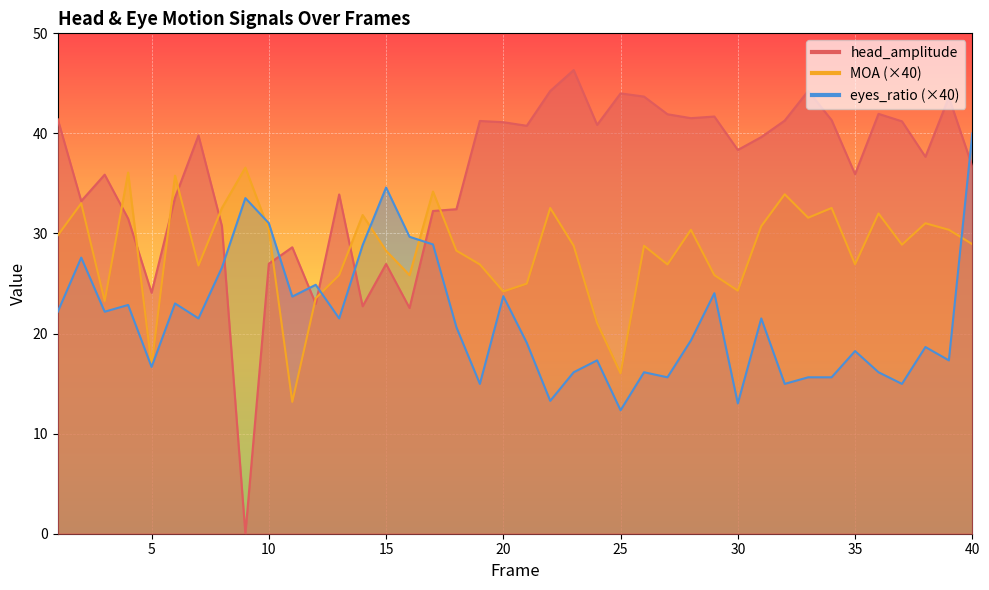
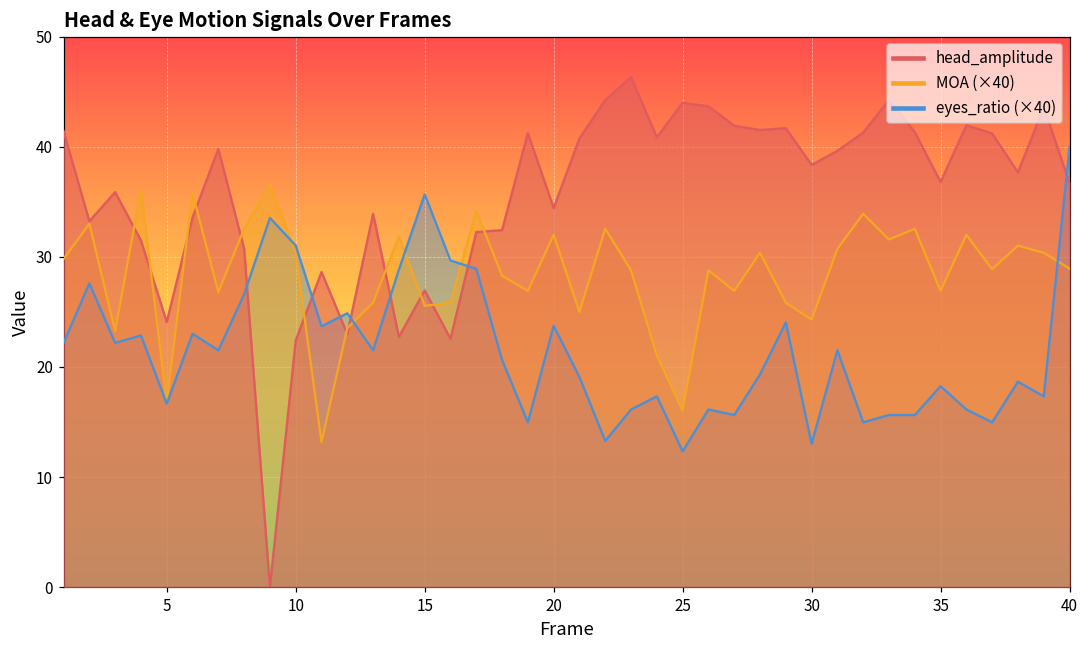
head_amplitude, 10: 27.0 -> 22.4
MOA (×40), 15: 28.3 -> 25.6
eyes_ratio (×40), 15: 34.6 -> 35.7
head_amplitude, 20: 41.1 -> 34.4
MOA (×40), 20: 24.2 -> 32.0
head_amplitude, 35: 35.9 -> 36.8
